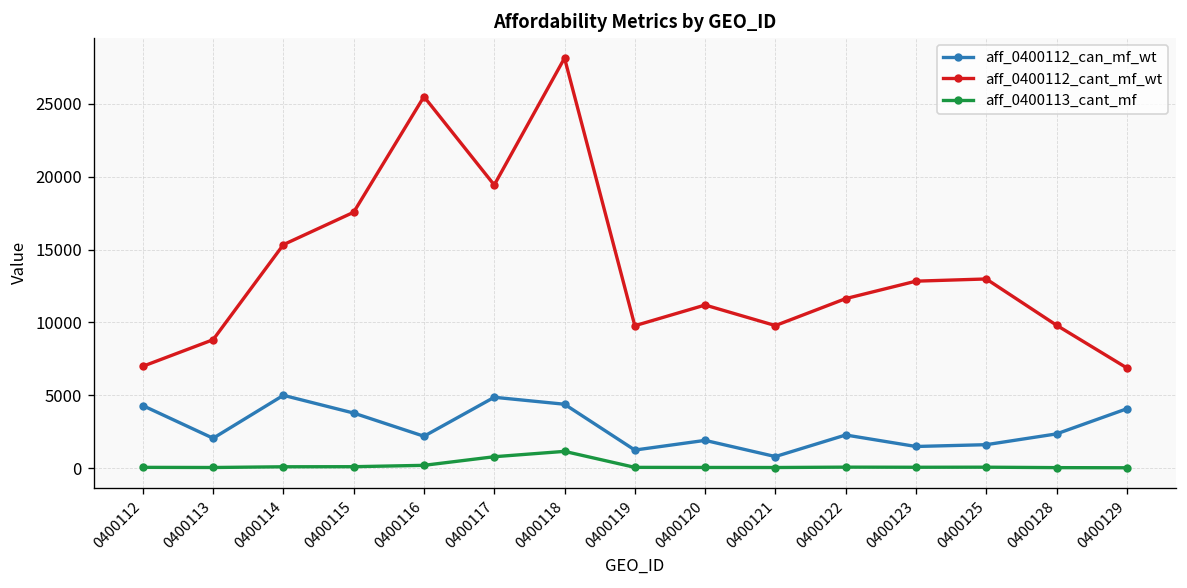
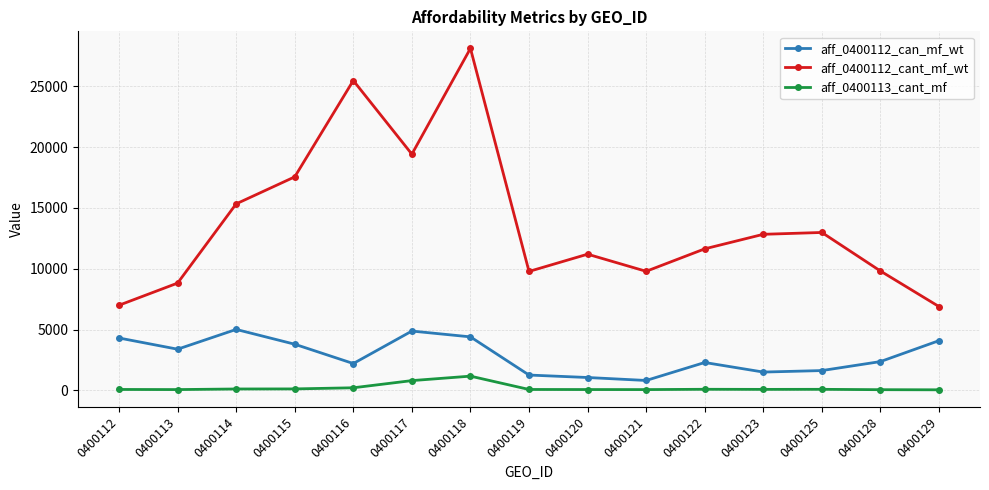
aff_0400112_can_mf_wt, 0400113: 2100 -> 3400
aff_0400112_can_mf_wt, 0400120: 1900 -> 1100
